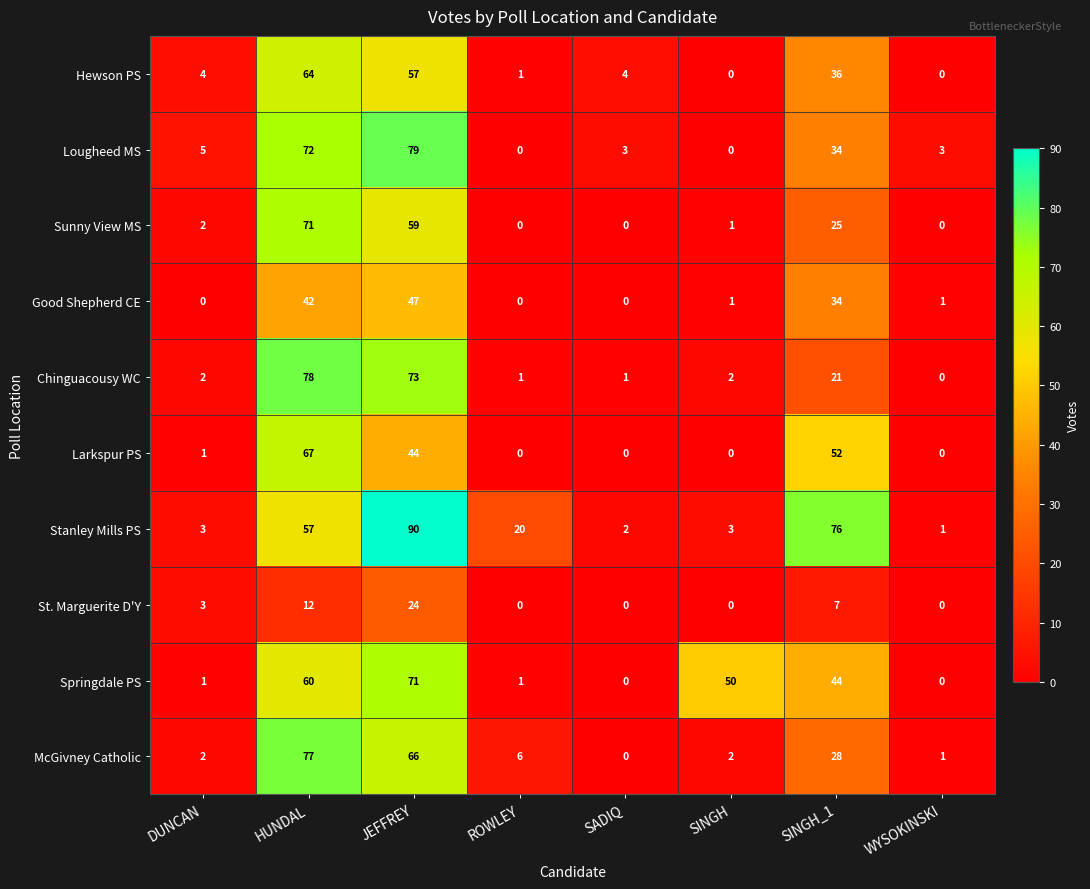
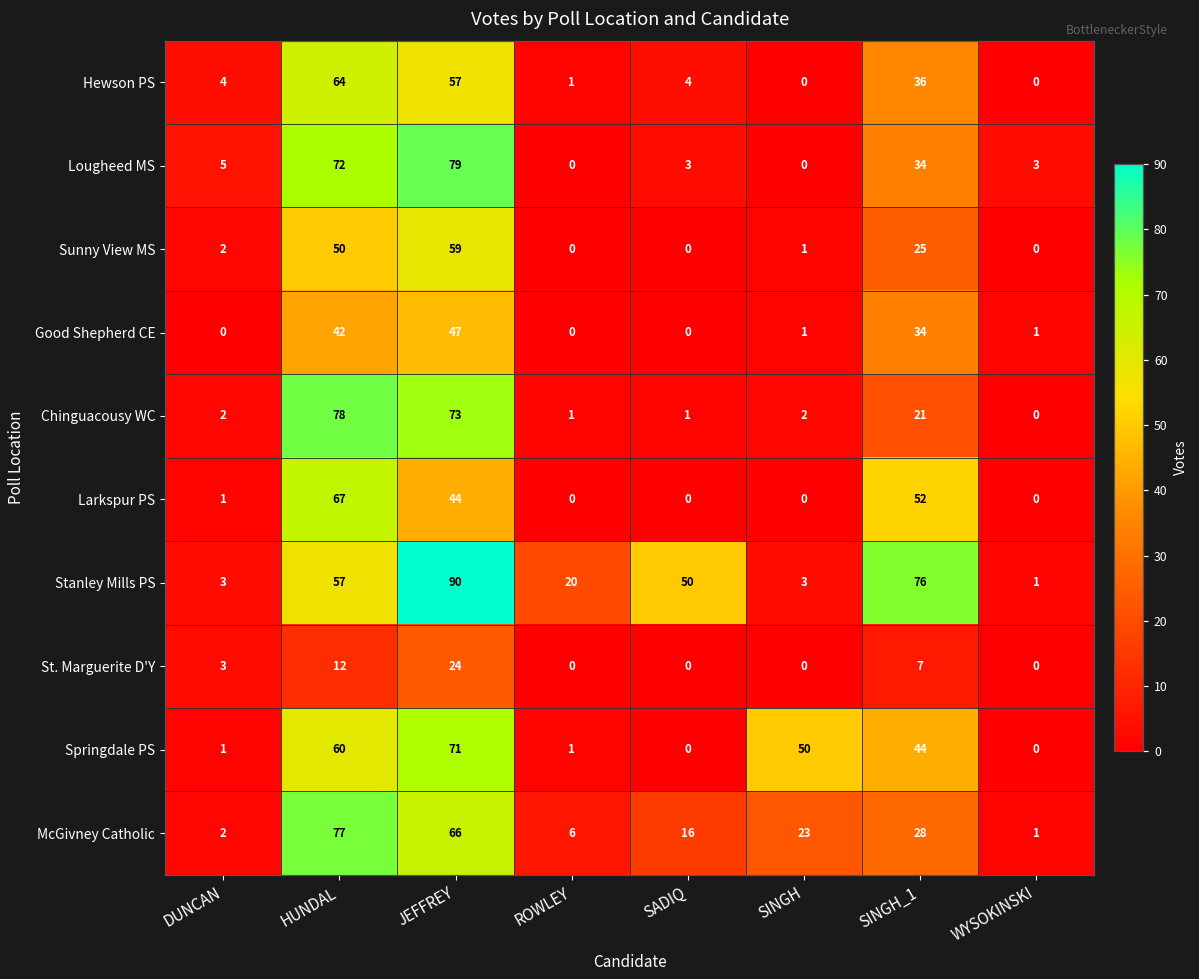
Sunny View MS, HUNDAL: 71 -> 50
Stanley Mills PS, SADIQ: 2 -> 50
McGivney Catholic, SADIQ: 0 -> 16
McGivney Catholic, SINGH: 2 -> 23
